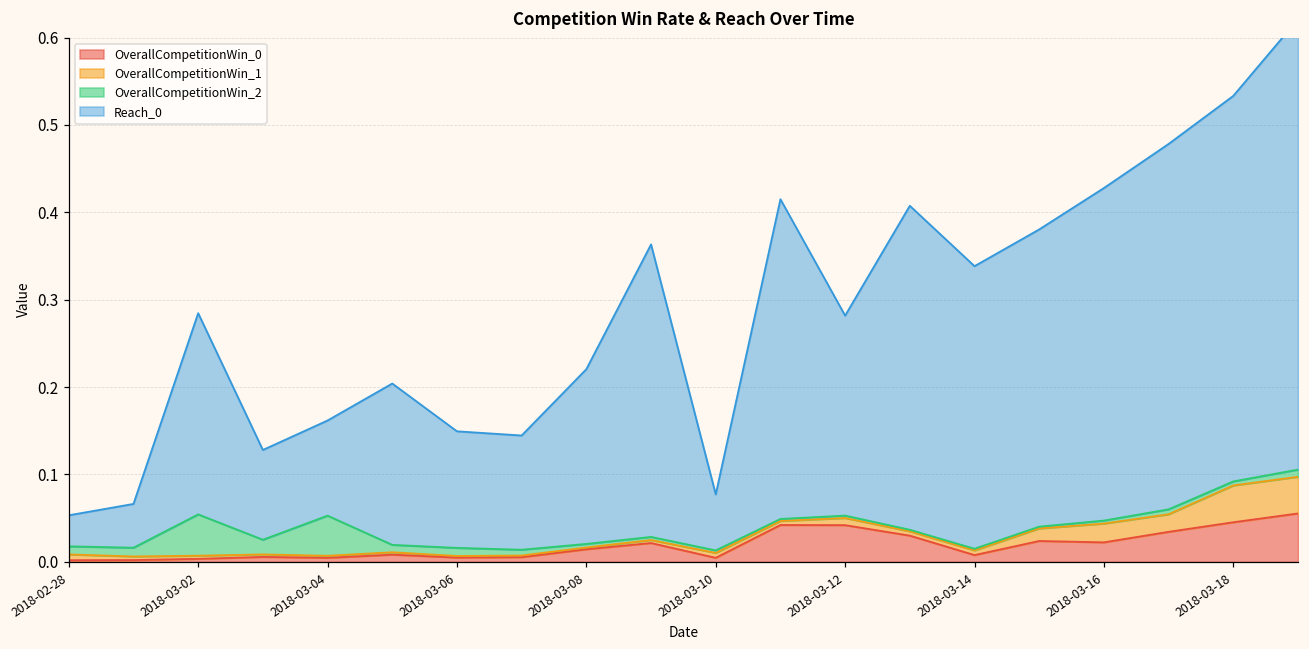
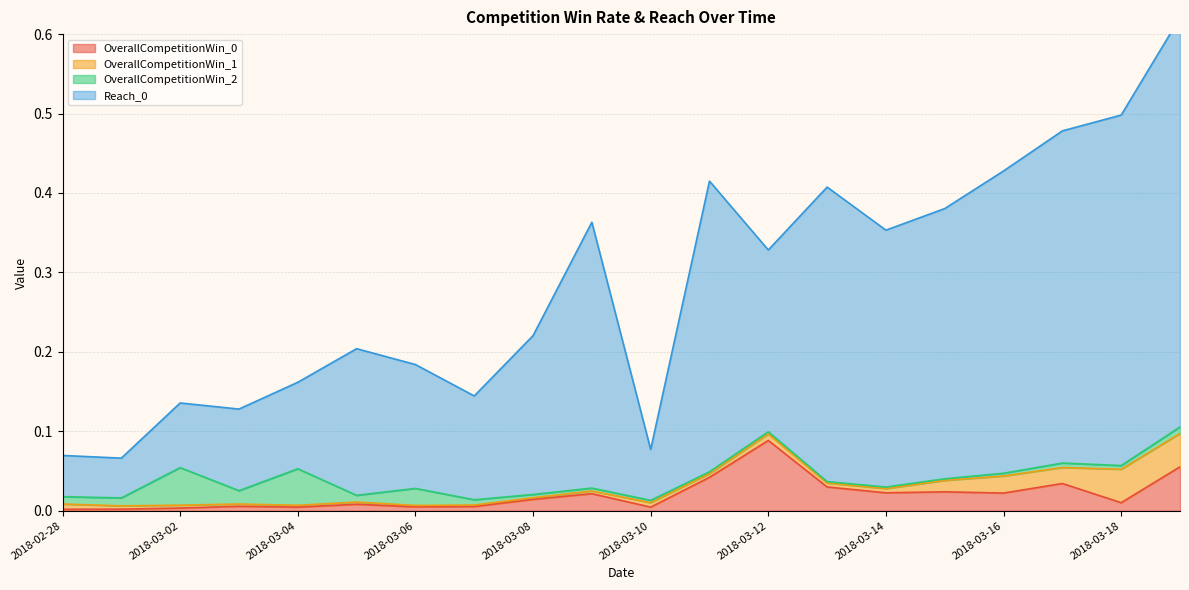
Reach_0, 2018-02-28: 0.04 -> 0.05
Reach_0, 2018-03-02: 0.23 -> 0.08
OverallCompetitionWin_2, 2018-03-06: 0.01 -> 0.02
Reach_0, 2018-03-06: 0.13 -> 0.16
OverallCompetitionWin_0, 2018-03-12: 0.04 -> 0.09
OverallCompetitionWin_0, 2018-03-14: 0.01 -> 0.02
OverallCompetitionWin_0, 2018-03-18: 0.05 -> 0.01
